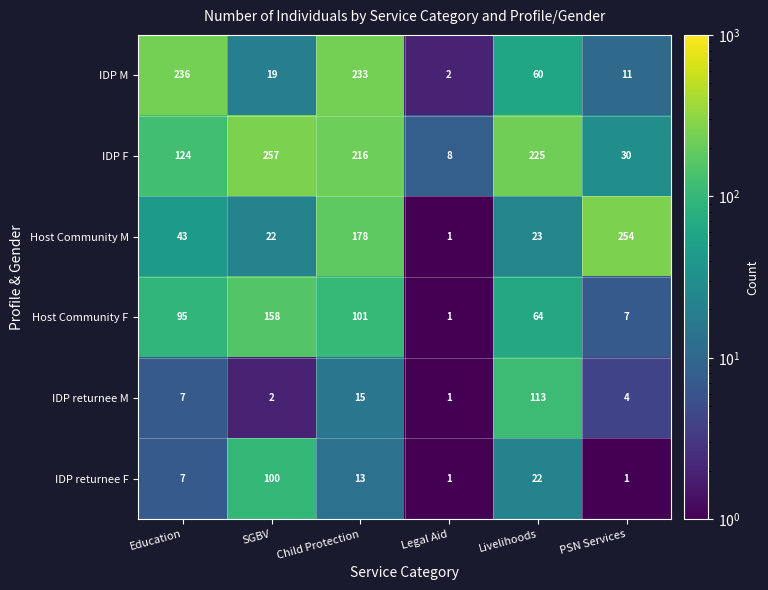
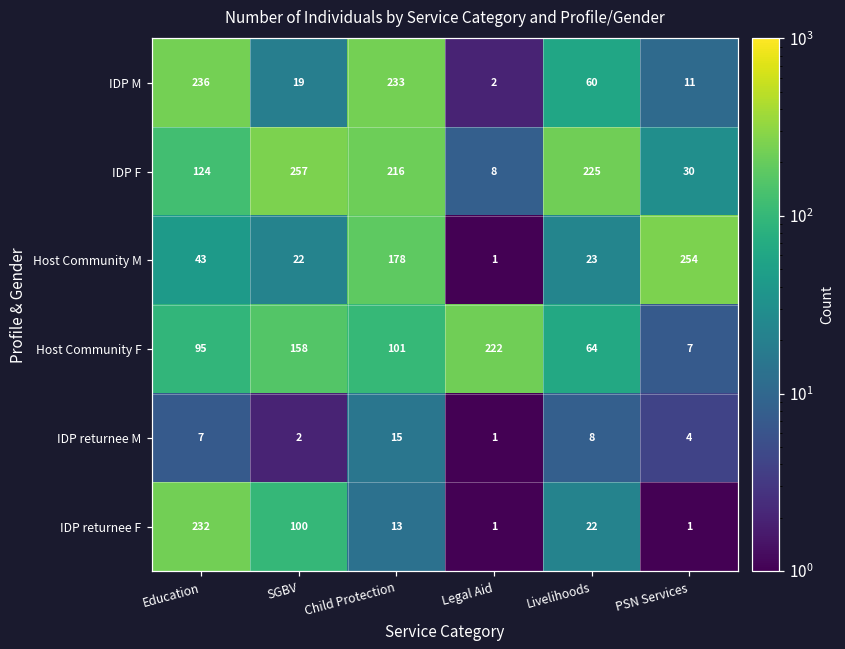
Host Community F, Legal Aid: 1 -> 222
IDP returnee M, Livelihoods: 113 -> 8
IDP returnee F, Education: 7 -> 232
